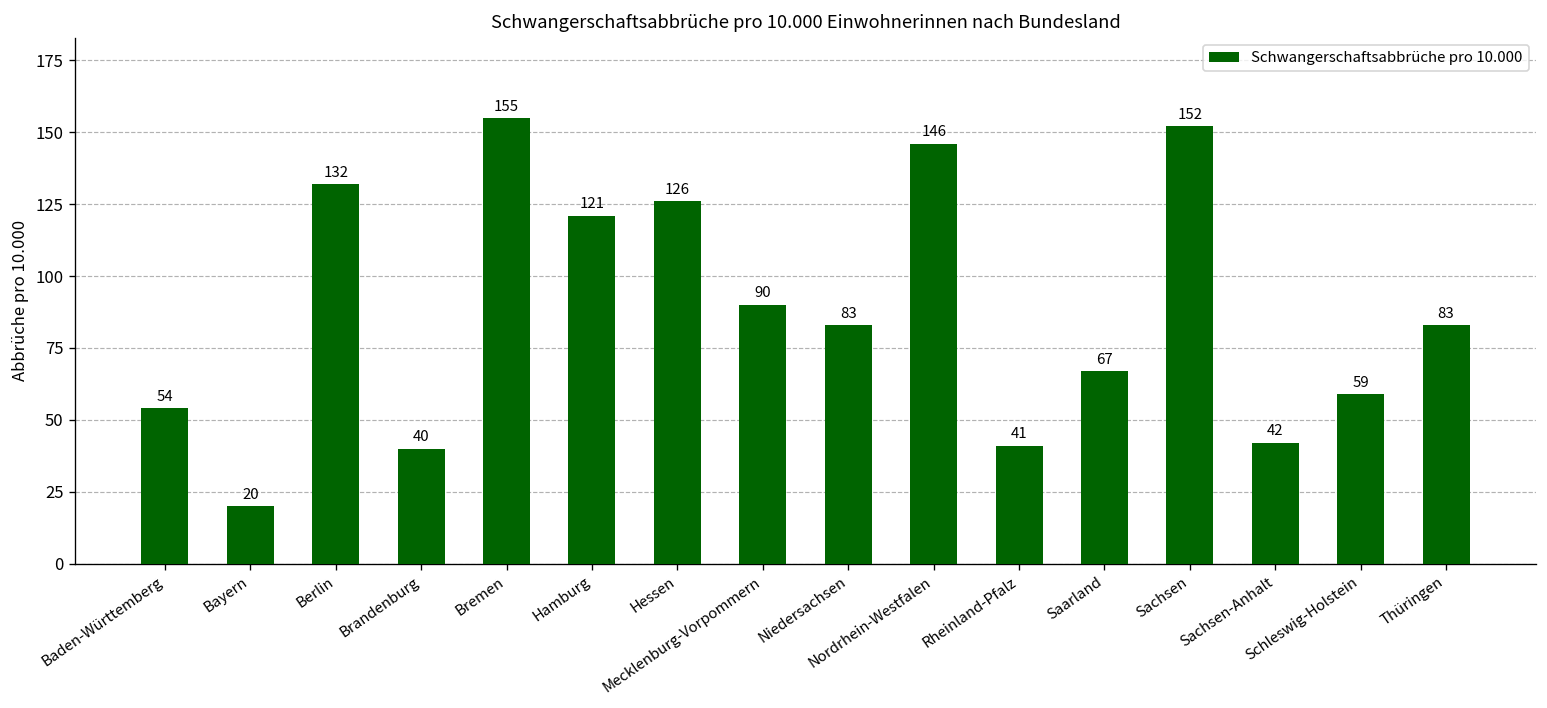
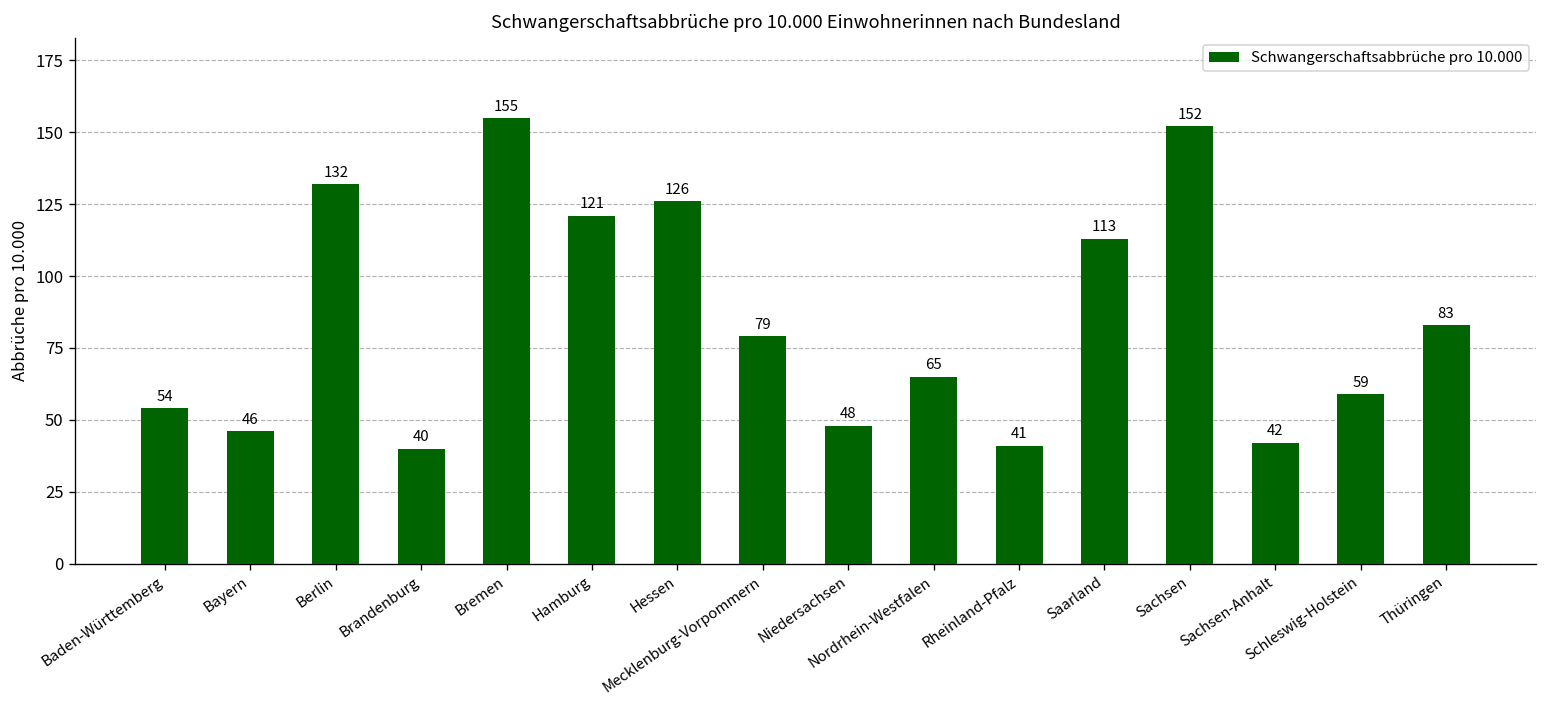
Bayern: 20 -> 46
Mecklenburg-Vorpommern: 90 -> 79
Niedersachsen: 83 -> 48
Nordrhein-Westfalen: 146 -> 65
Saarland: 67 -> 113
